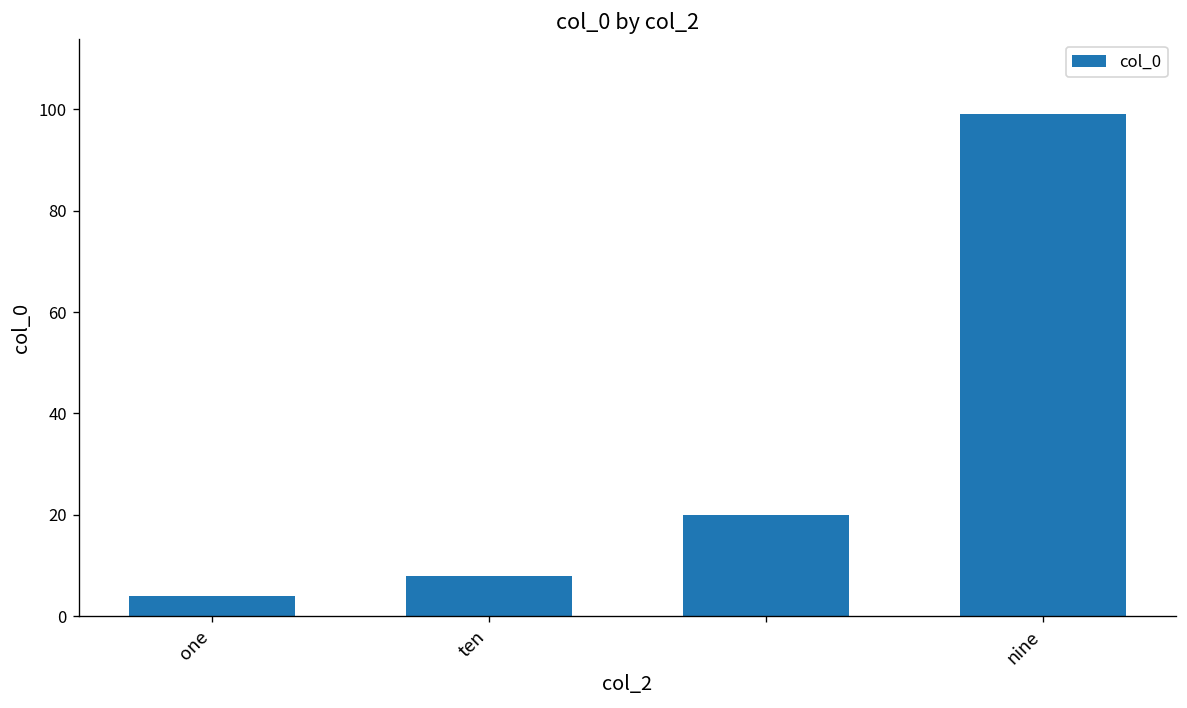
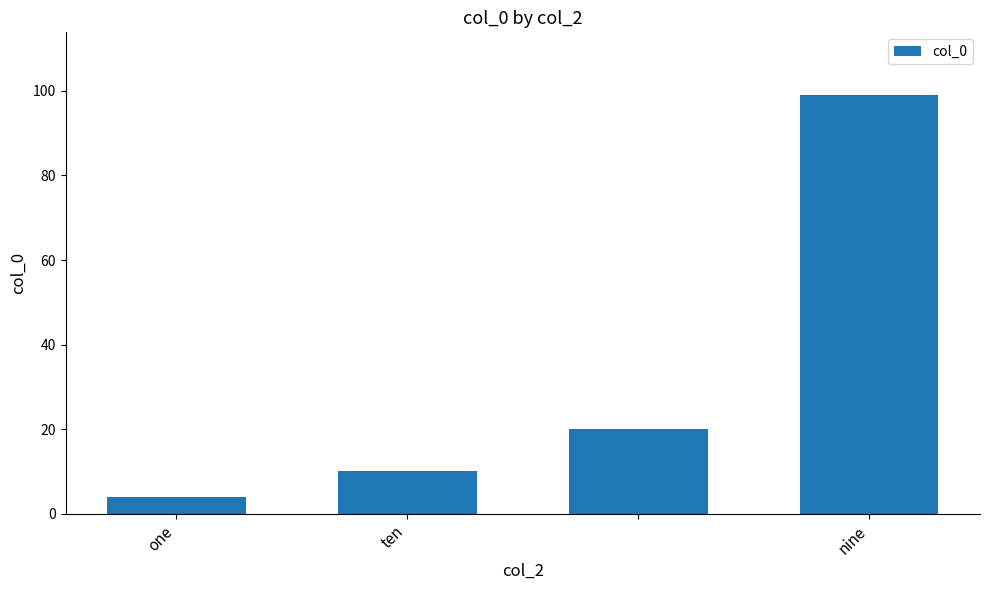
ten: 8 -> 10
